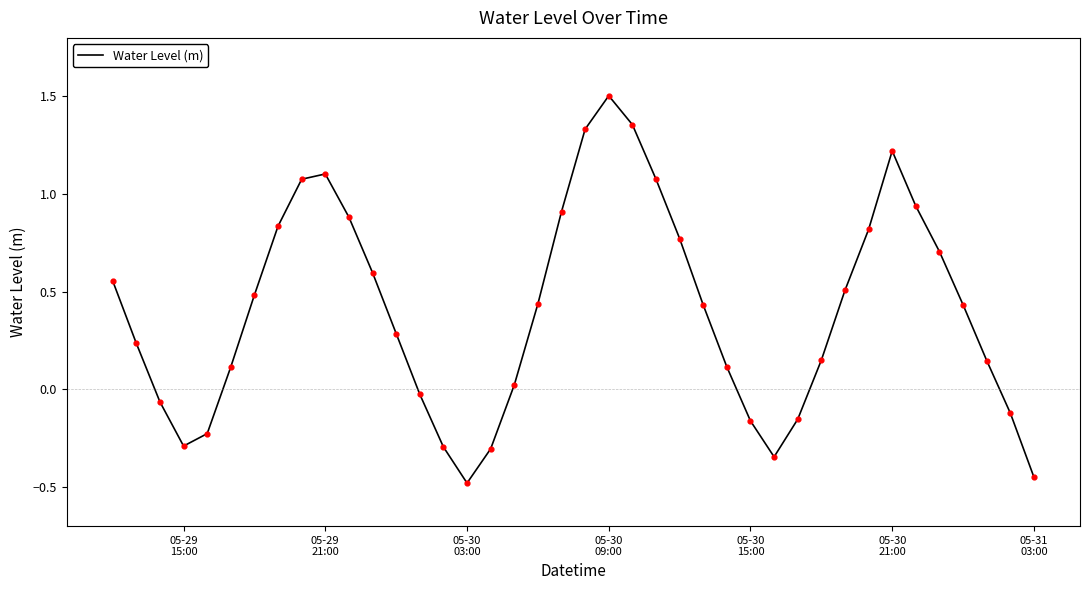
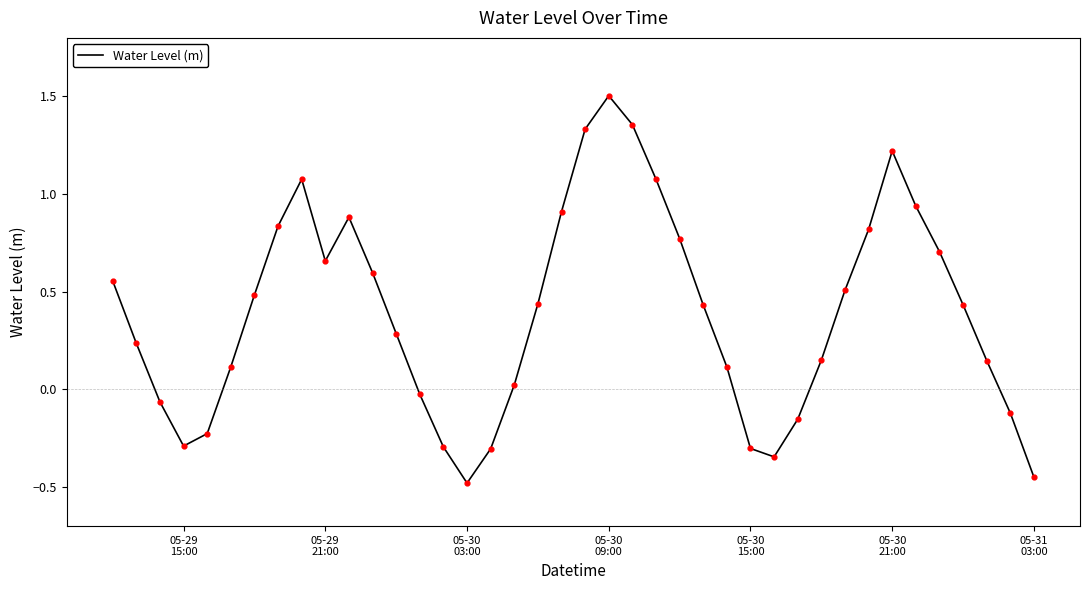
05-29 21:00: 1.10 -> 0.66
05-30 15:00: -0.16 -> -0.30
